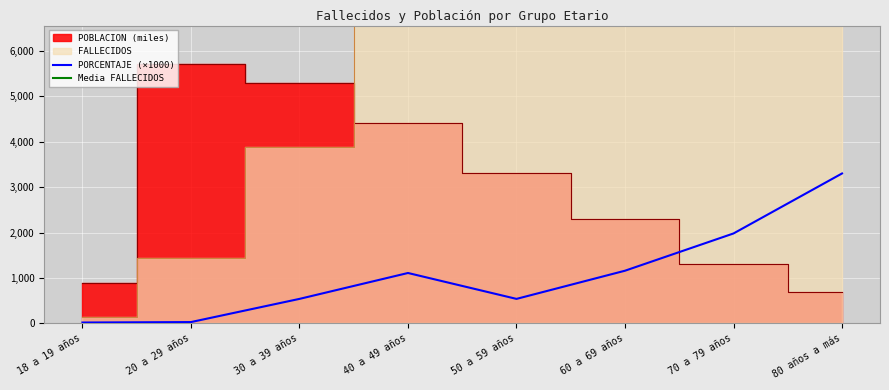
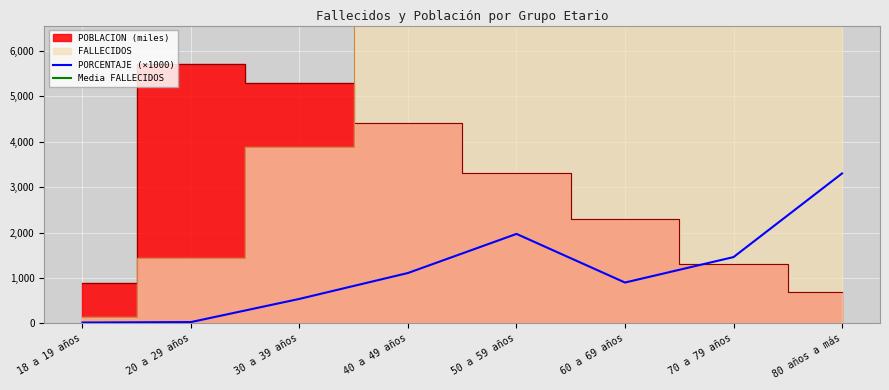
PORCENTAJE (×1000), 50 a 59 años: 500 -> 2,000
PORCENTAJE (×1000), 60 a 69 años: 1,200 -> 900
PORCENTAJE (×1000), 70 a 79 años: 2,000 -> 1,500
